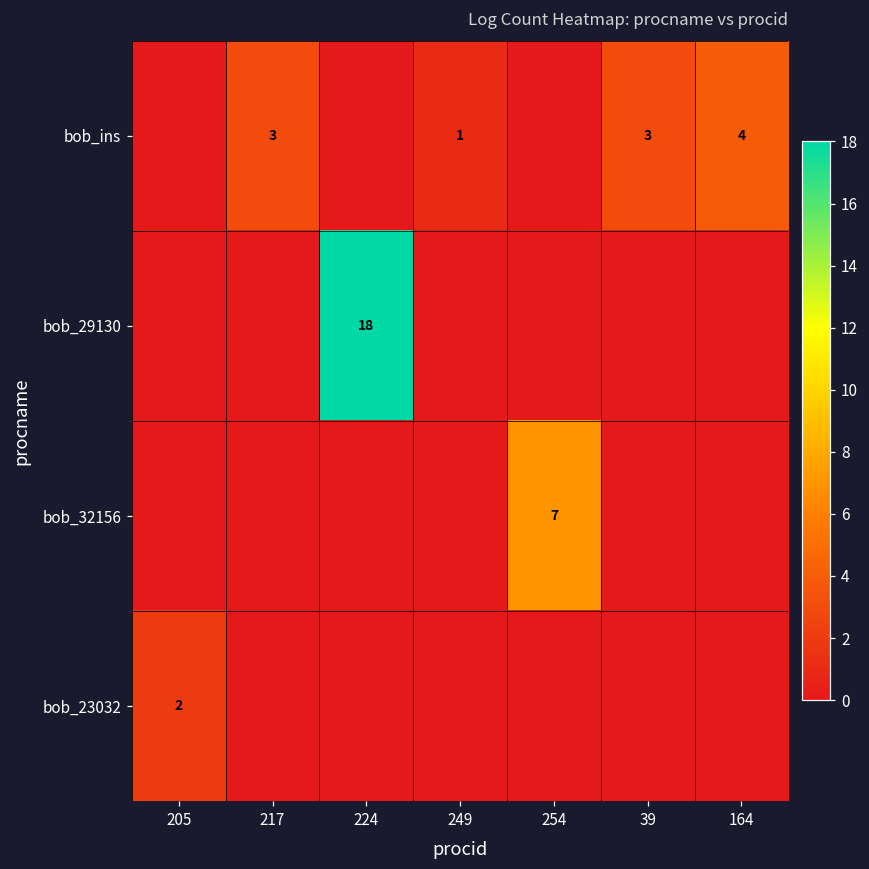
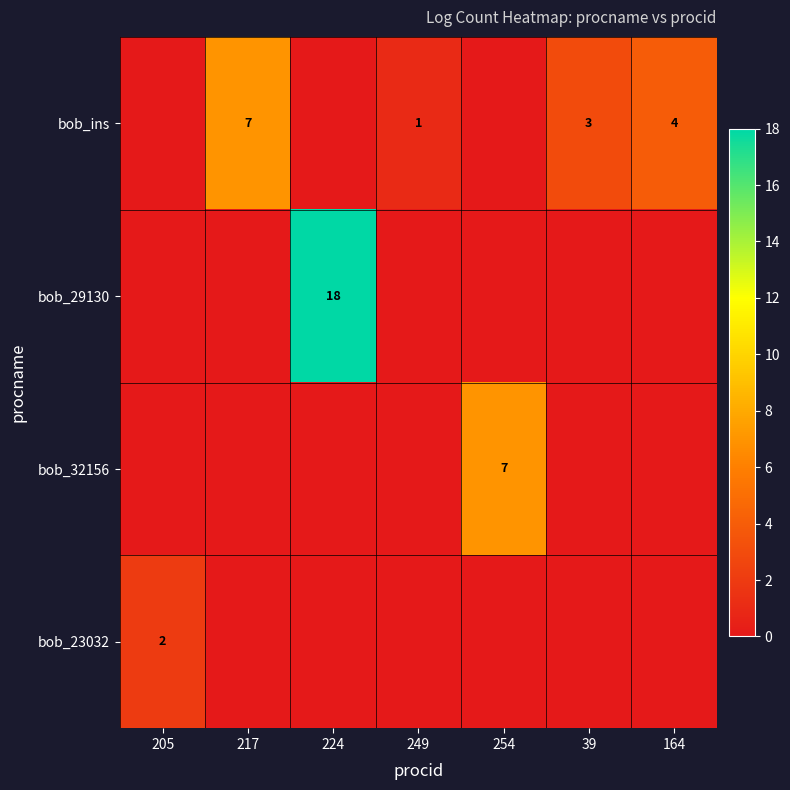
bob_ins, 217: 3 -> 7
